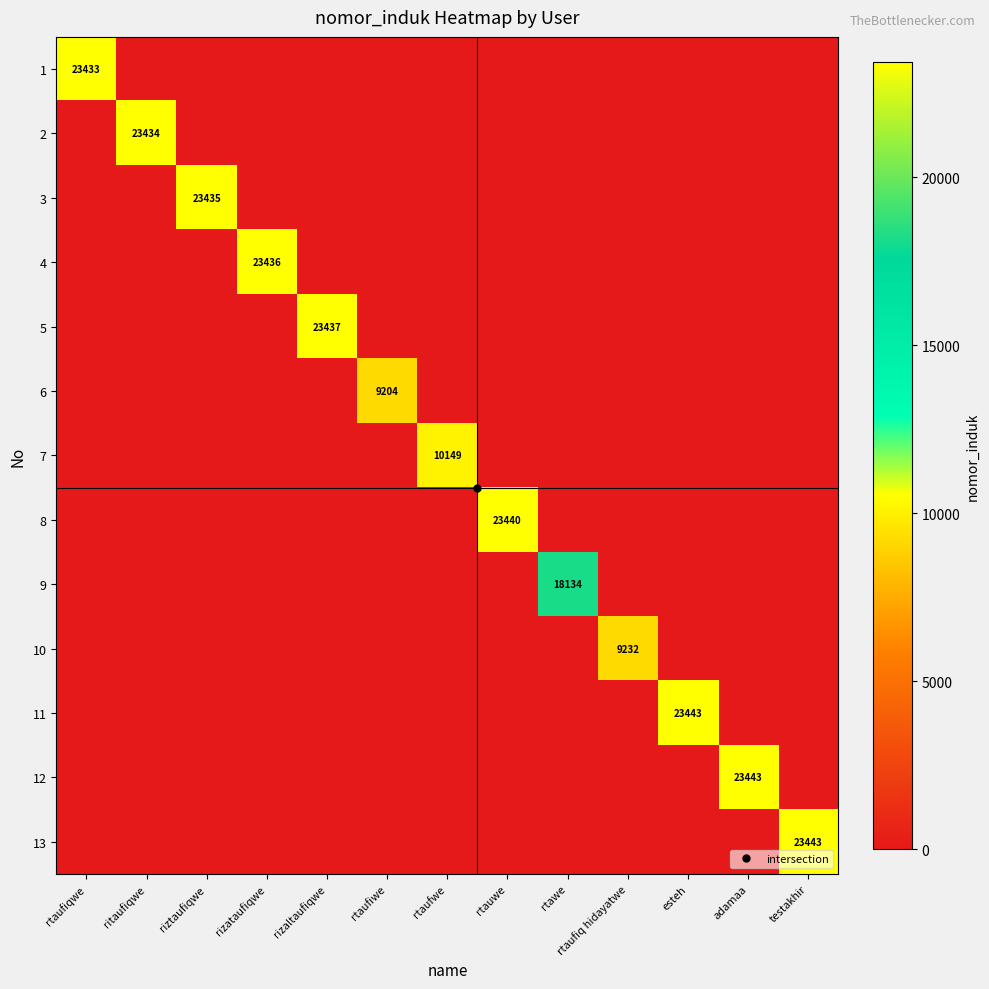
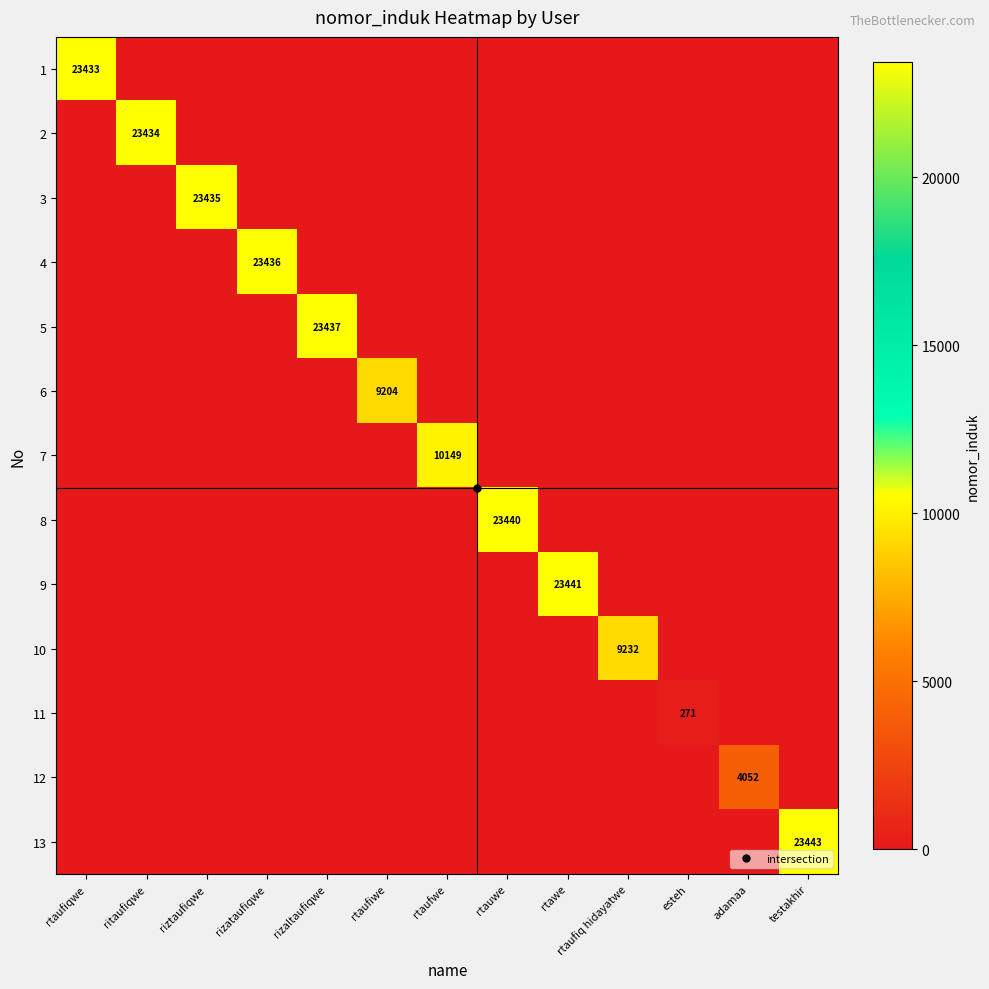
9, rtawe: 18134 -> 23441
11, esteh: 23443 -> 271
12, adamaa: 23443 -> 4052
